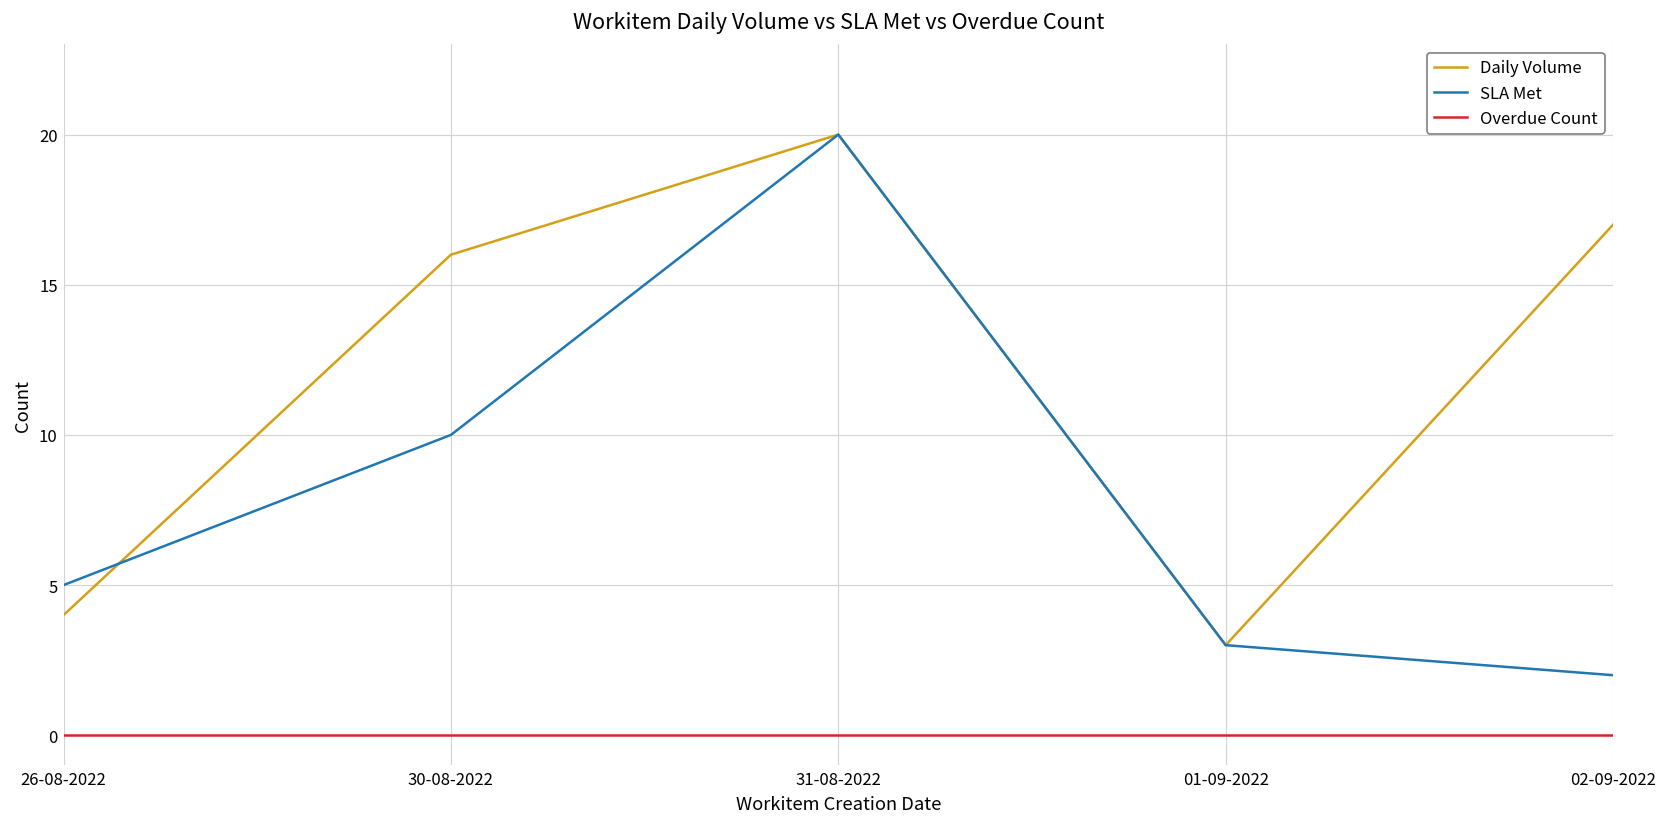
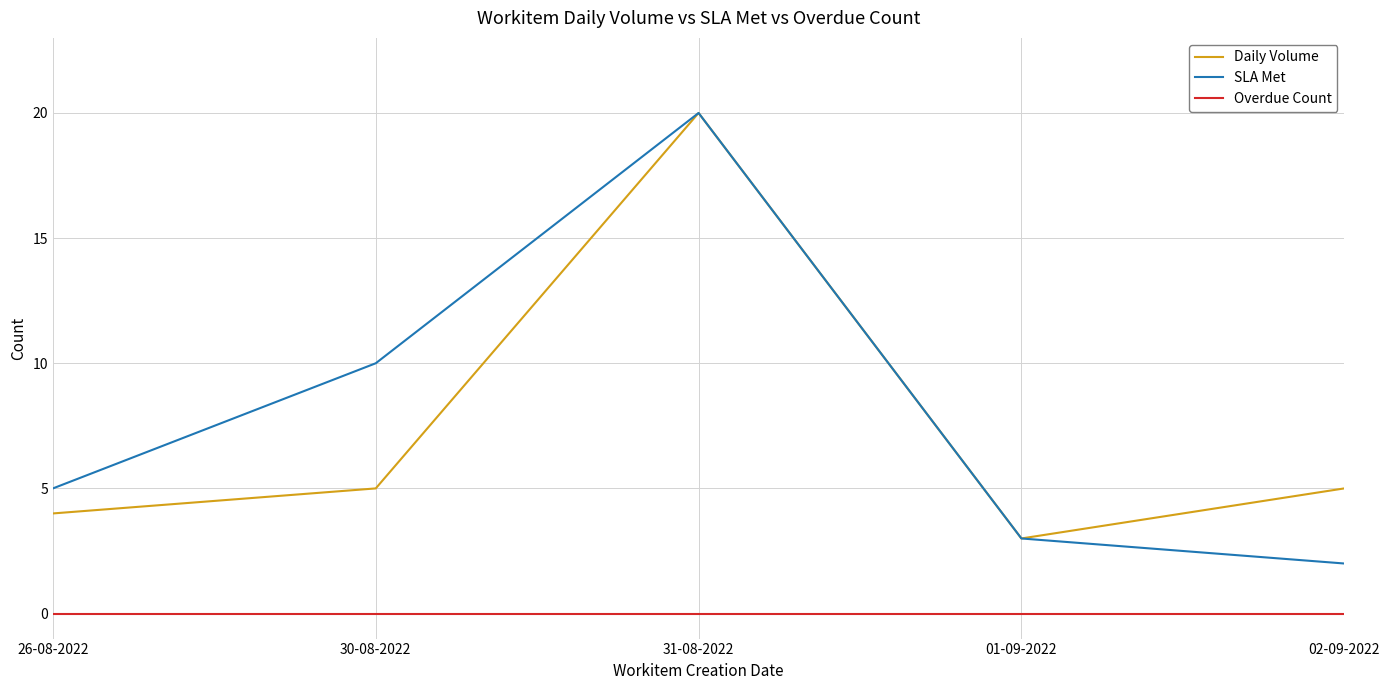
Daily Volume, 30-08-2022: 16 -> 5
Daily Volume, 02-09-2022: 17 -> 5
